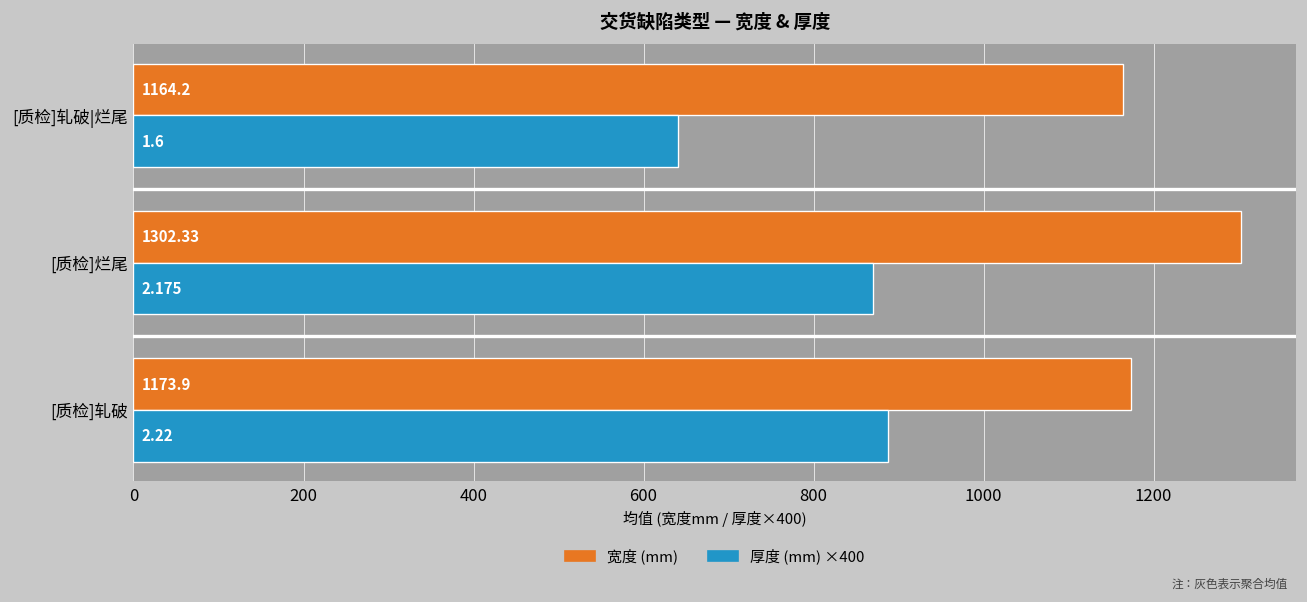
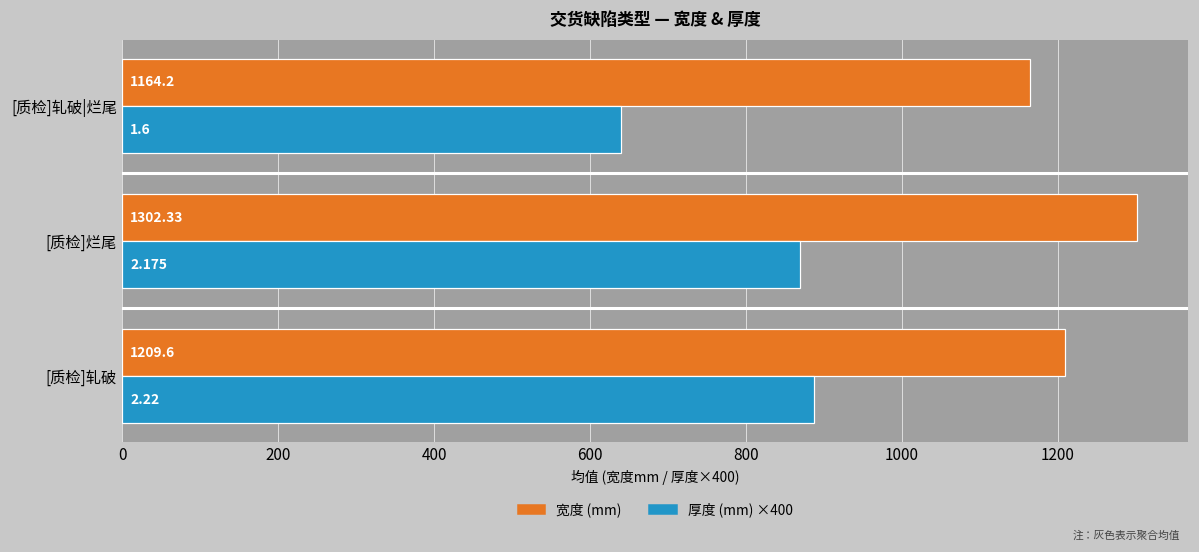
宽度 (mm), [质检]轧破: 1173.9 -> 1209.6
